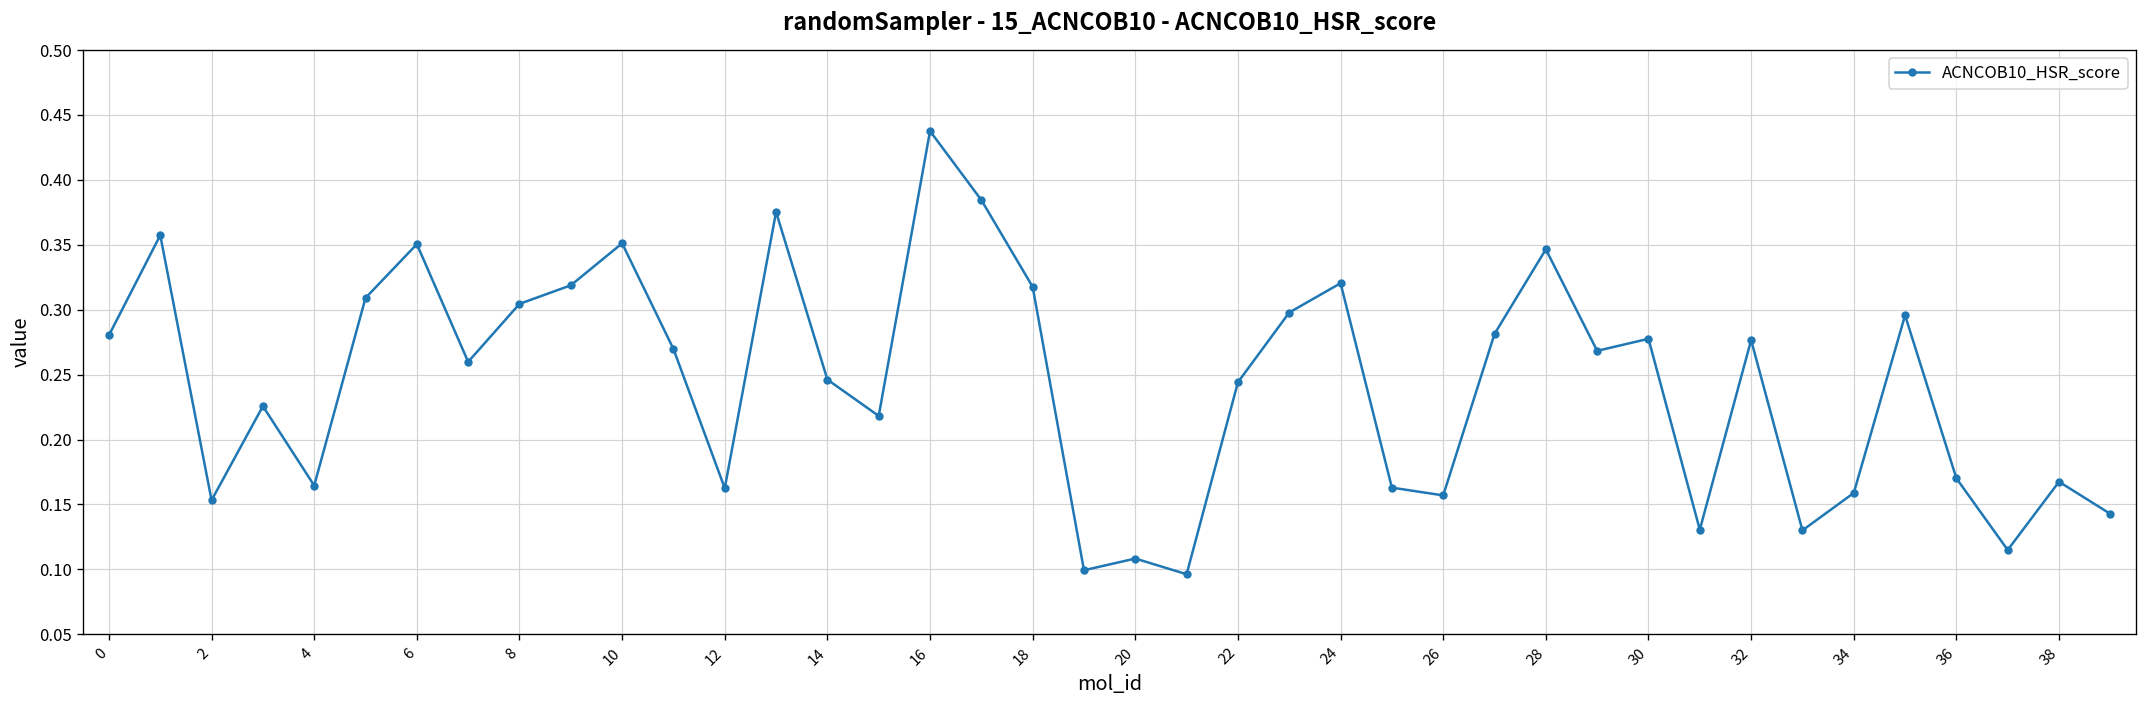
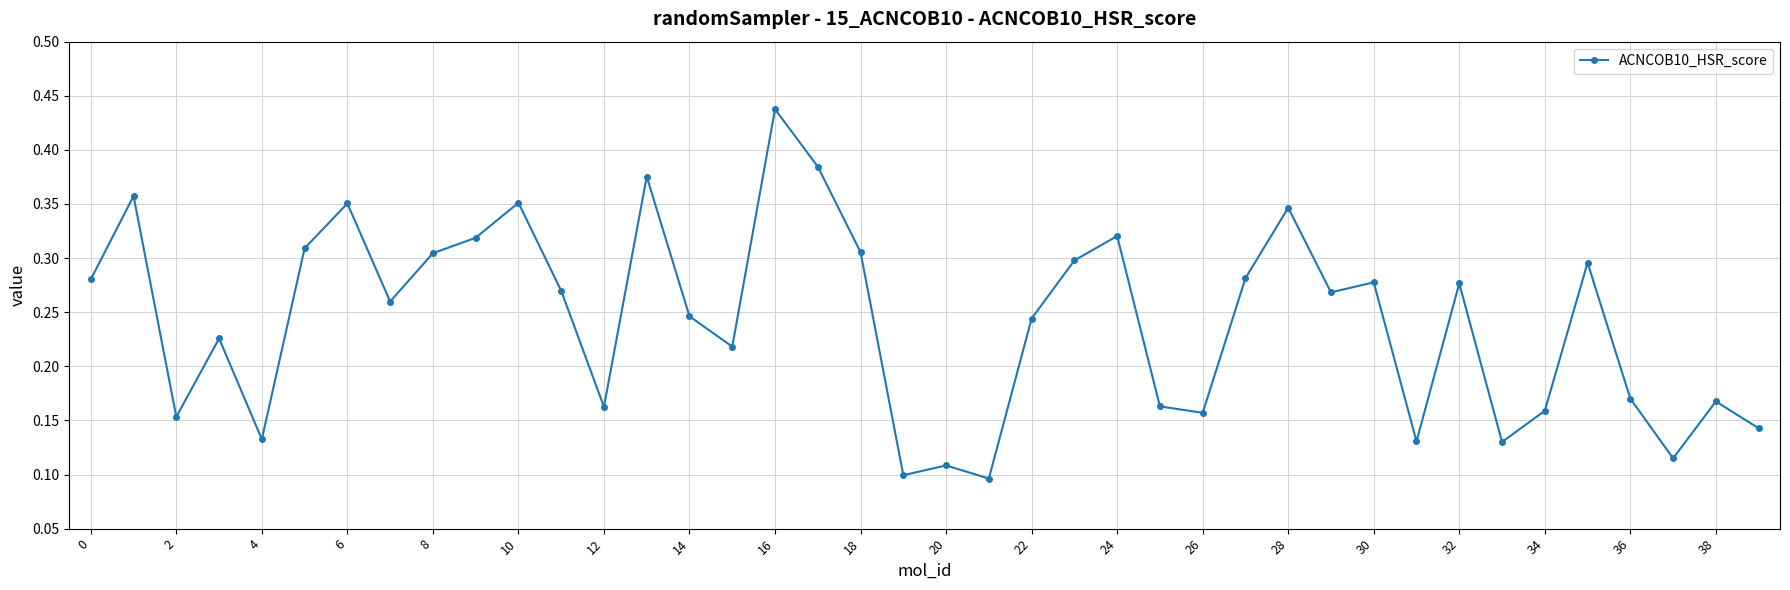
4: 0.165 -> 0.133
18: 0.318 -> 0.305
